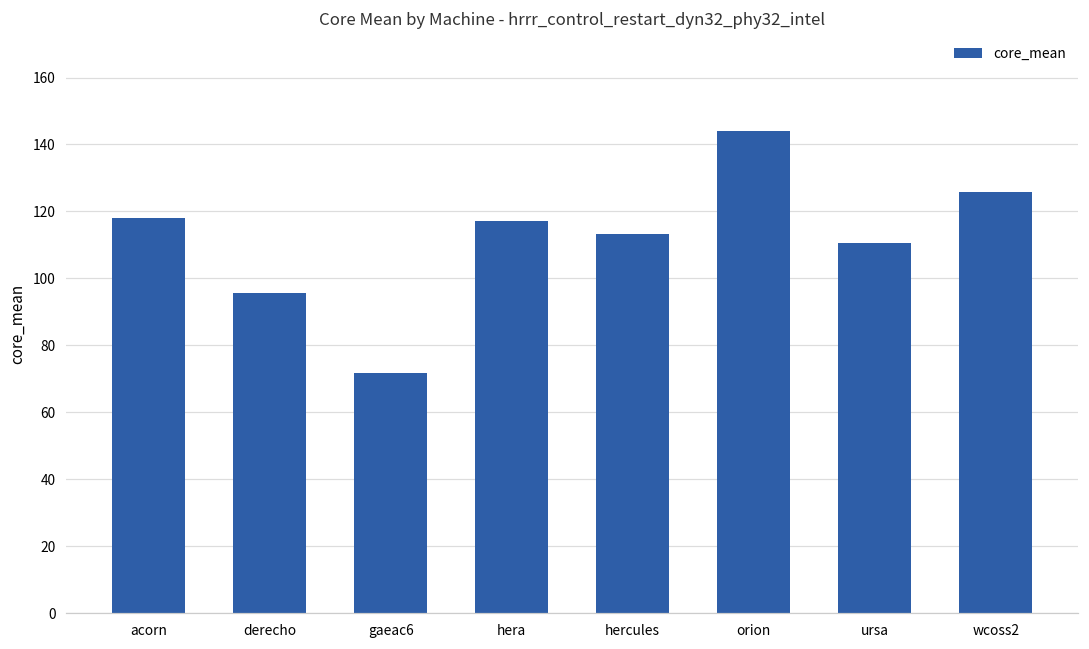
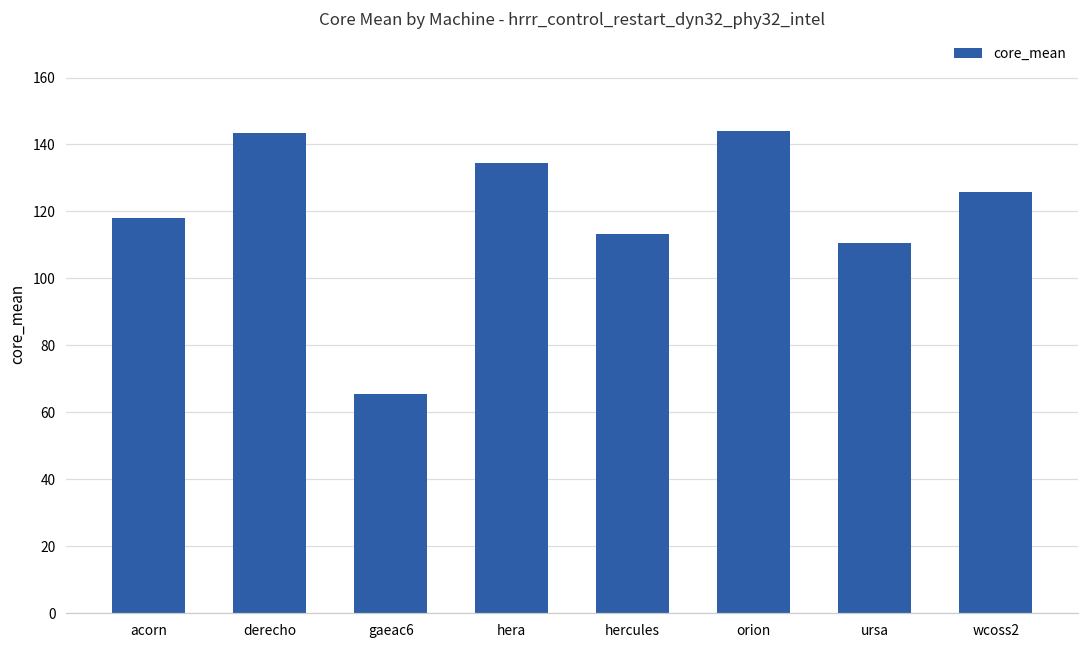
derecho: 96 -> 143
gaeac6: 72 -> 65
hera: 117 -> 135
